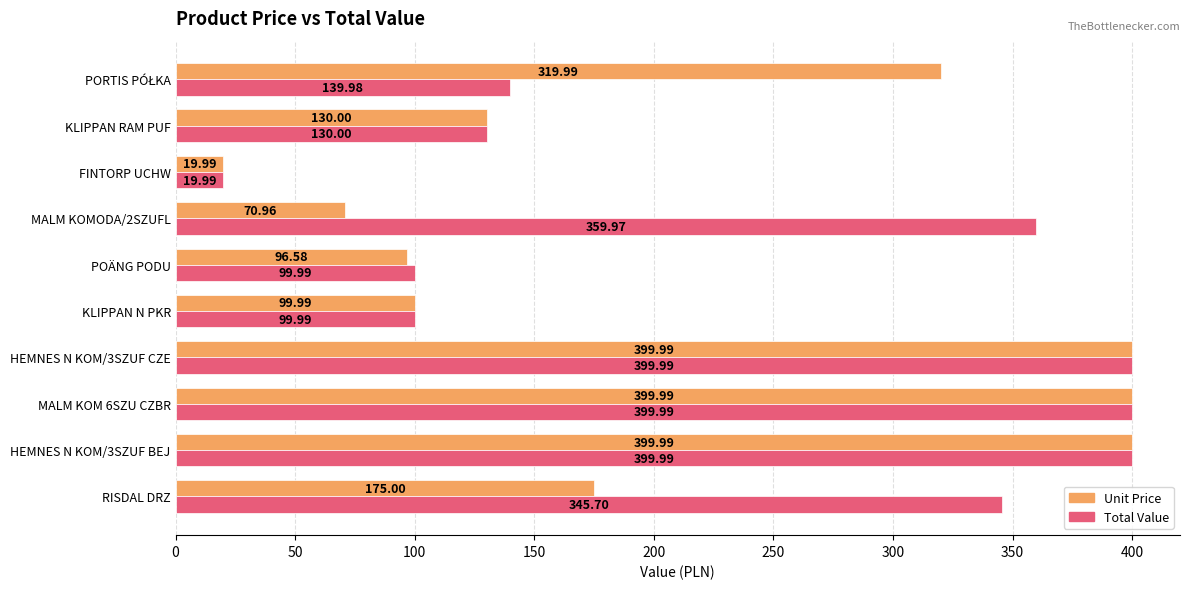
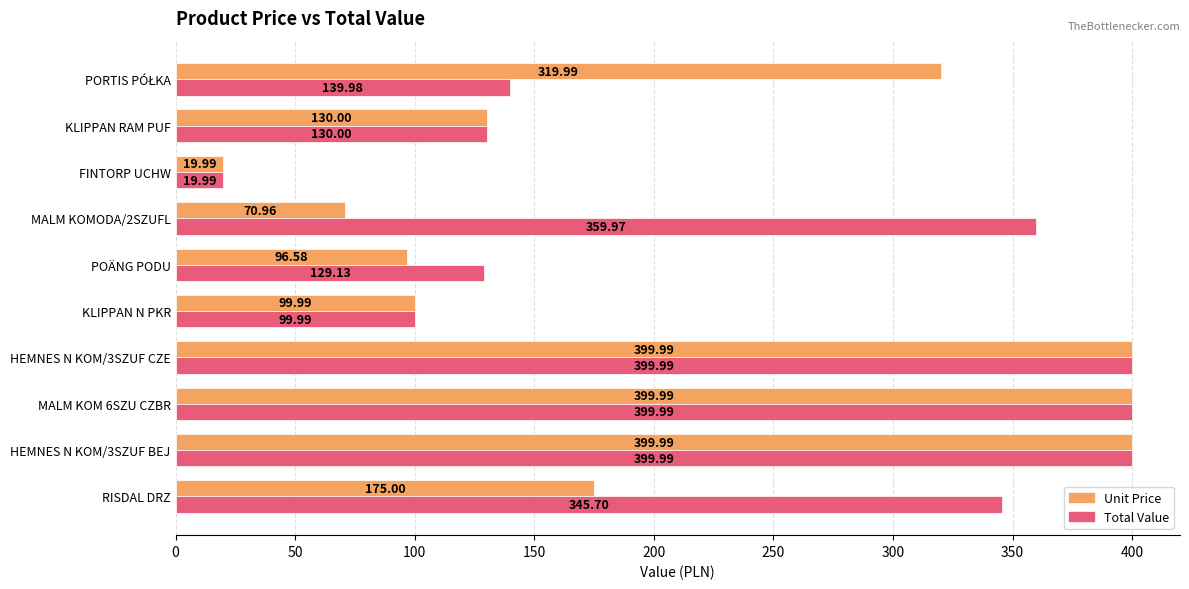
Total Value, POÄNG PODU: 99.99 -> 129.13
